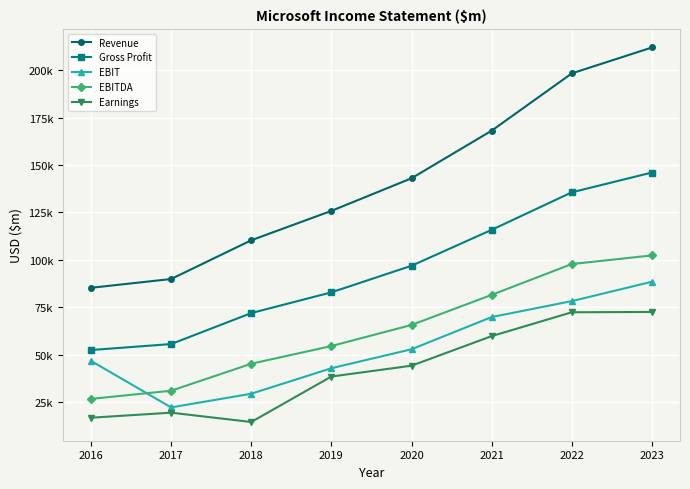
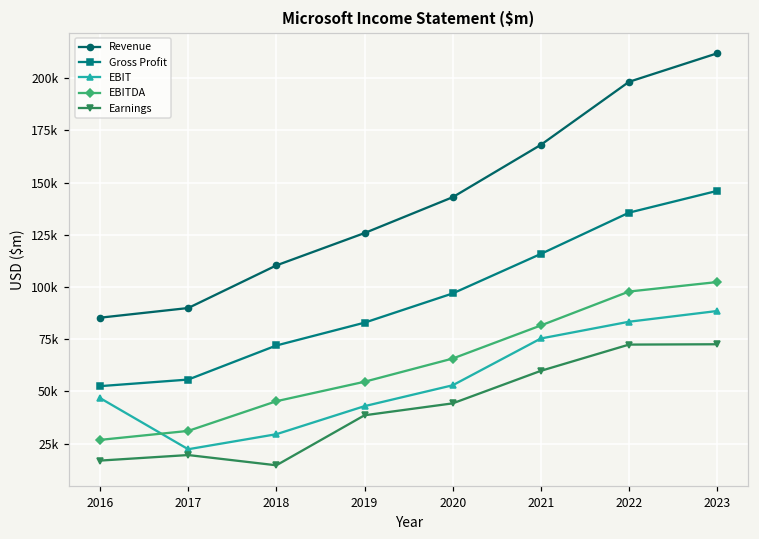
EBIT, 2021: 70000 -> 75000
EBIT, 2022: 78000 -> 83000
